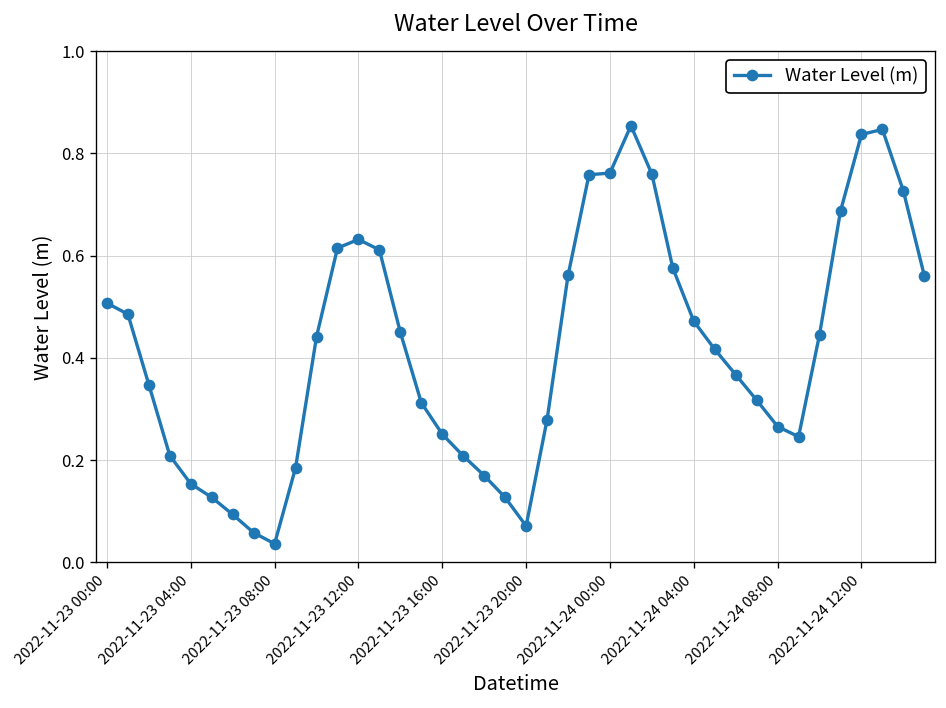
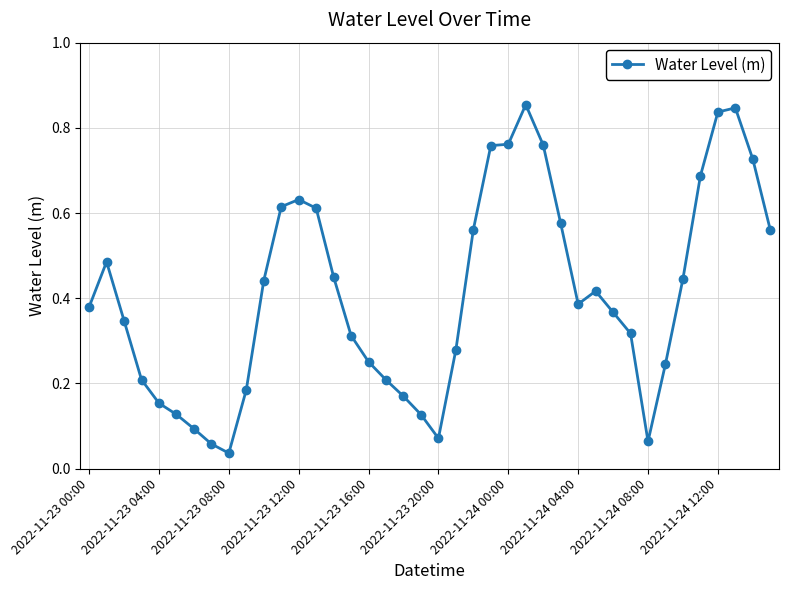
2022-11-23 00:00: 0.51 -> 0.38
2022-11-24 04:00: 0.47 -> 0.39
2022-11-24 08:00: 0.27 -> 0.06
